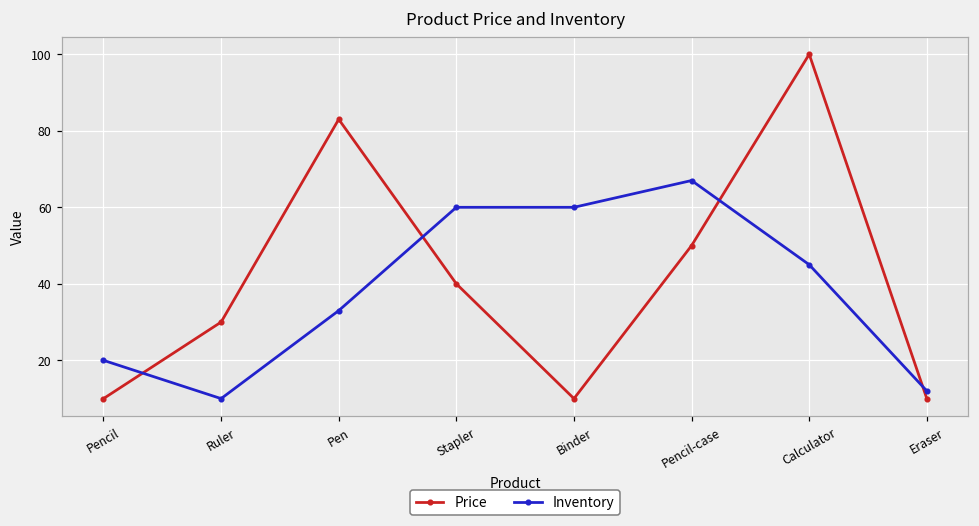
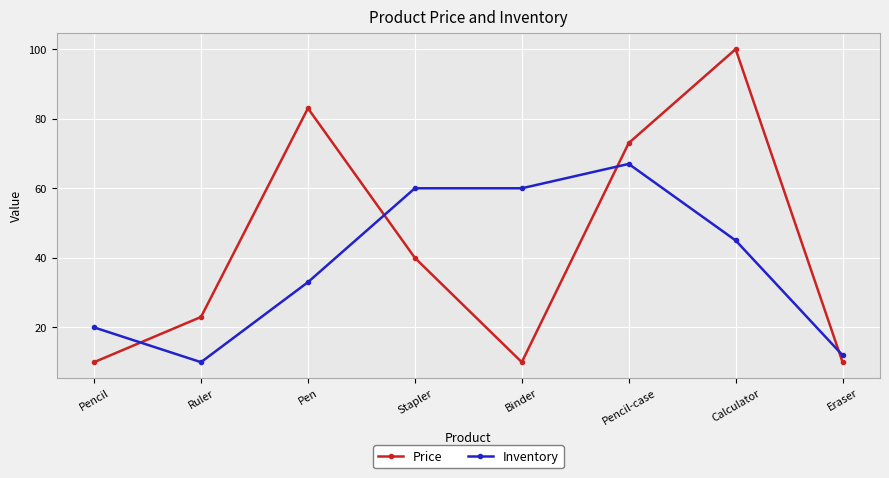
Price, Ruler: 30 -> 23
Price, Pencil-case: 50 -> 73
